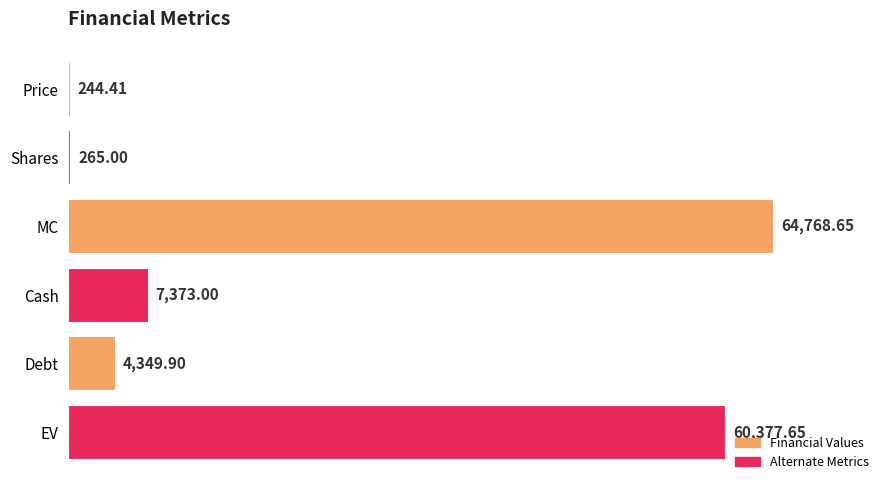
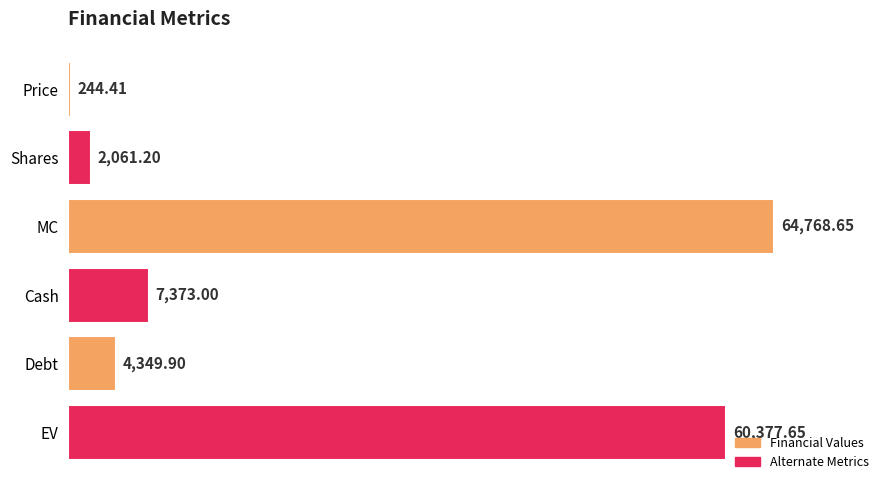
Shares: 265.00 -> 2,061.20
